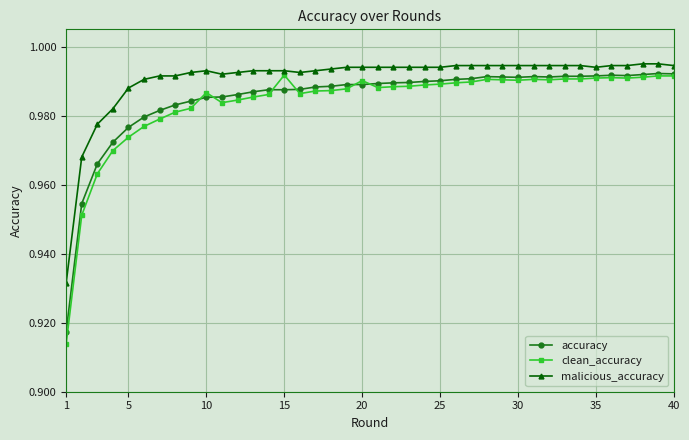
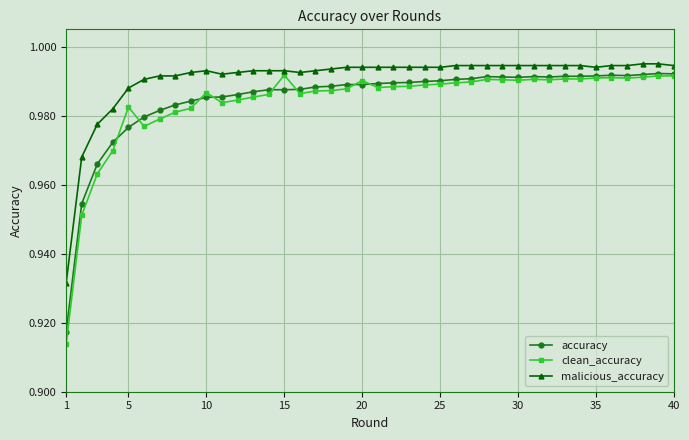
clean_accuracy, 5: 0.974 -> 0.982
